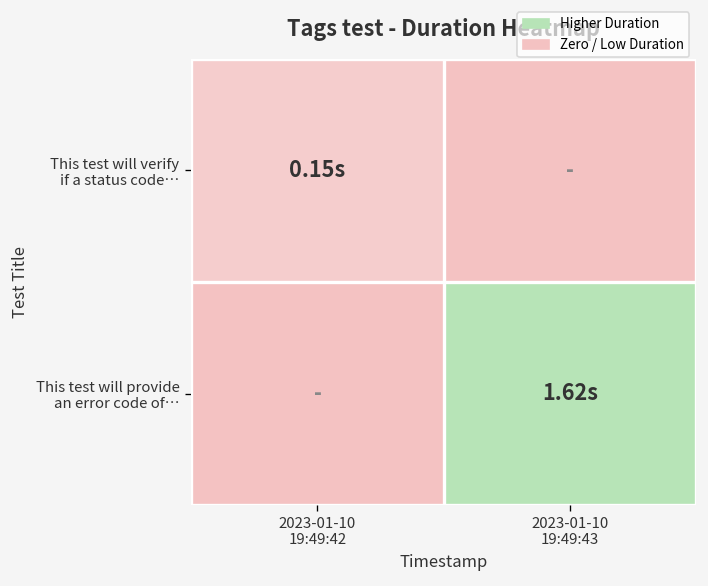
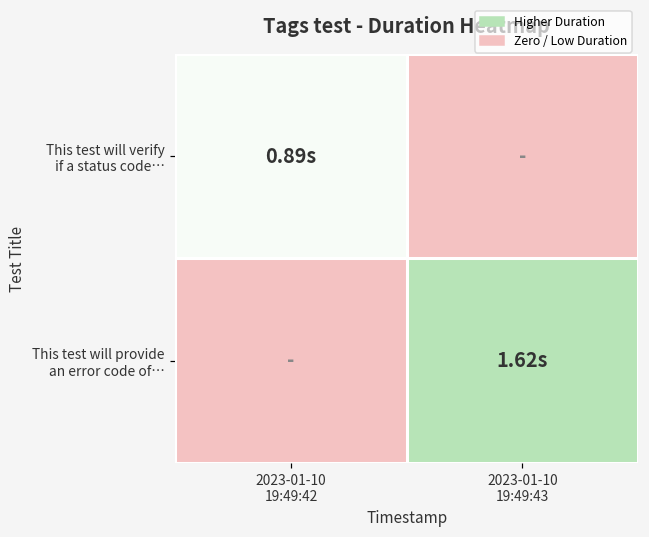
This test will verify if a status code…, 2023-01-10 19:49:42: 0.15s -> 0.89s
